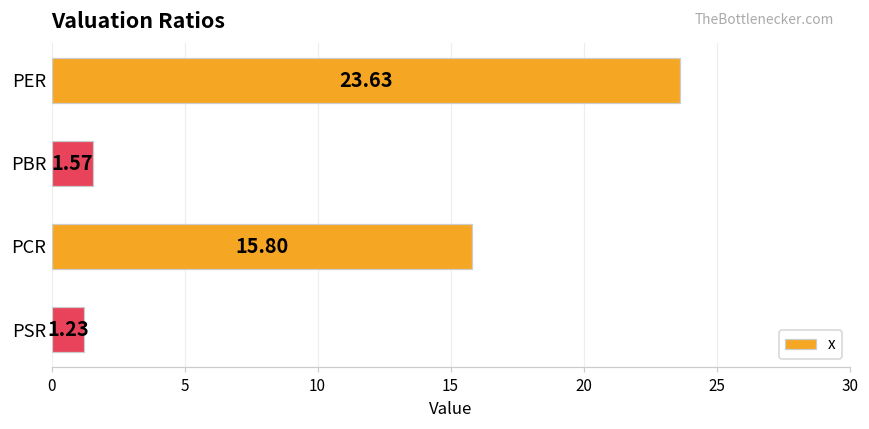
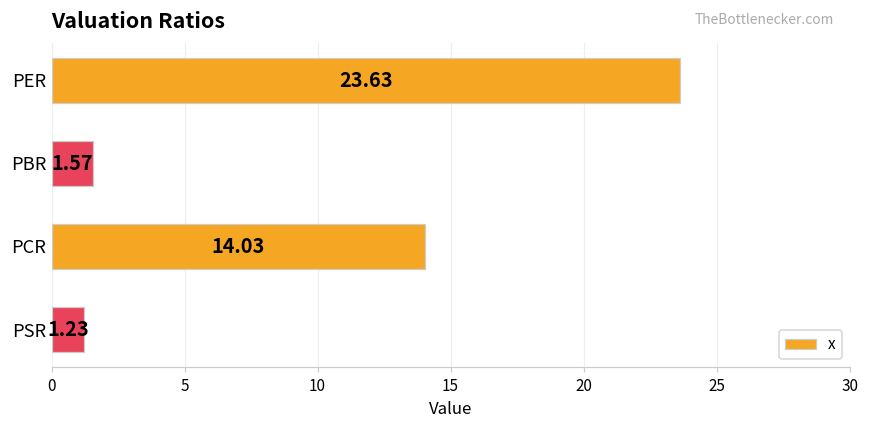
PCR: 15.80 -> 14.03
